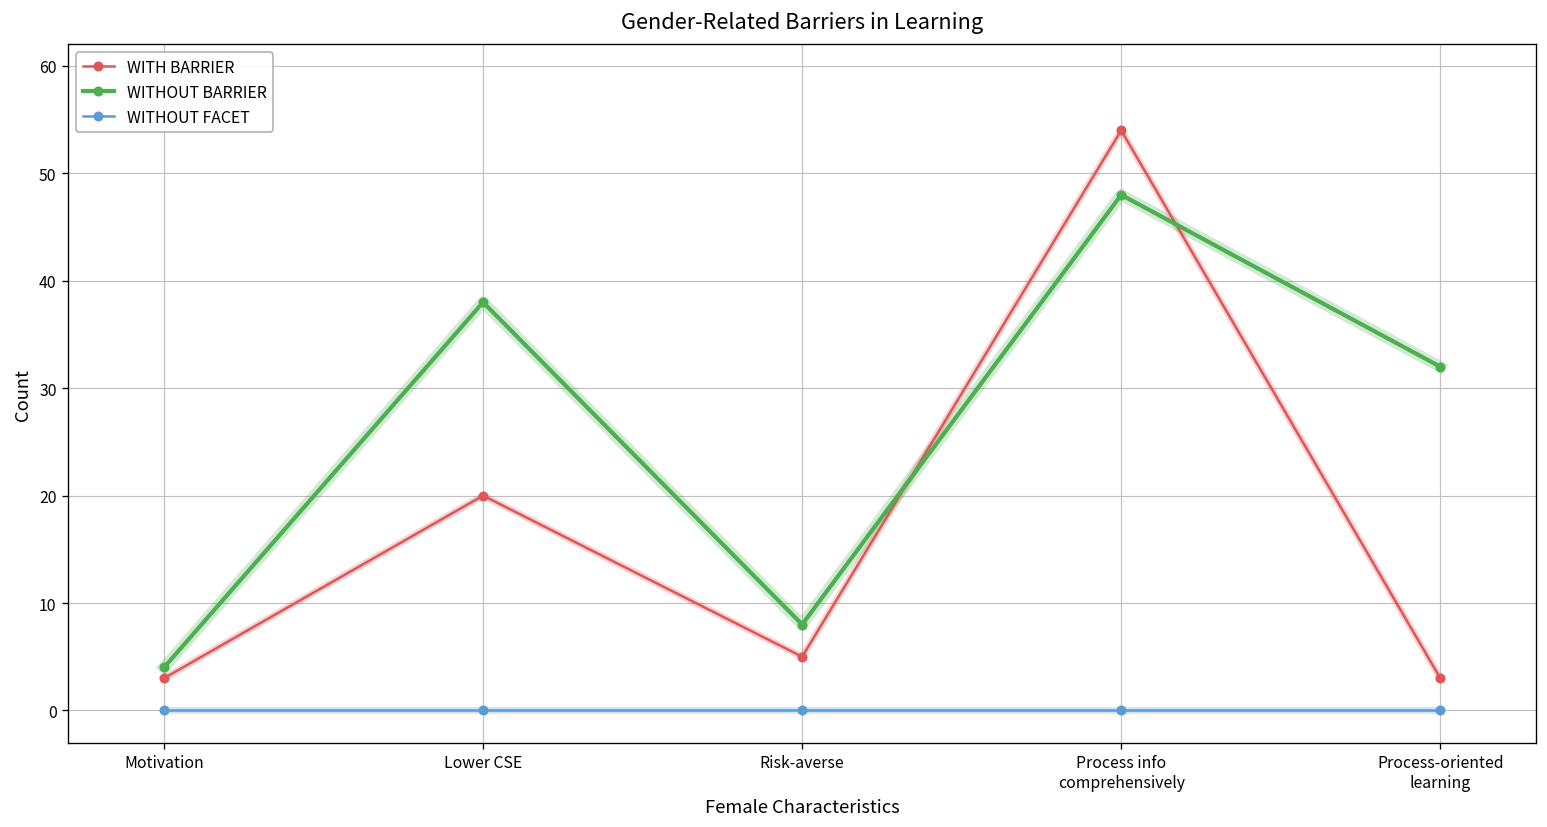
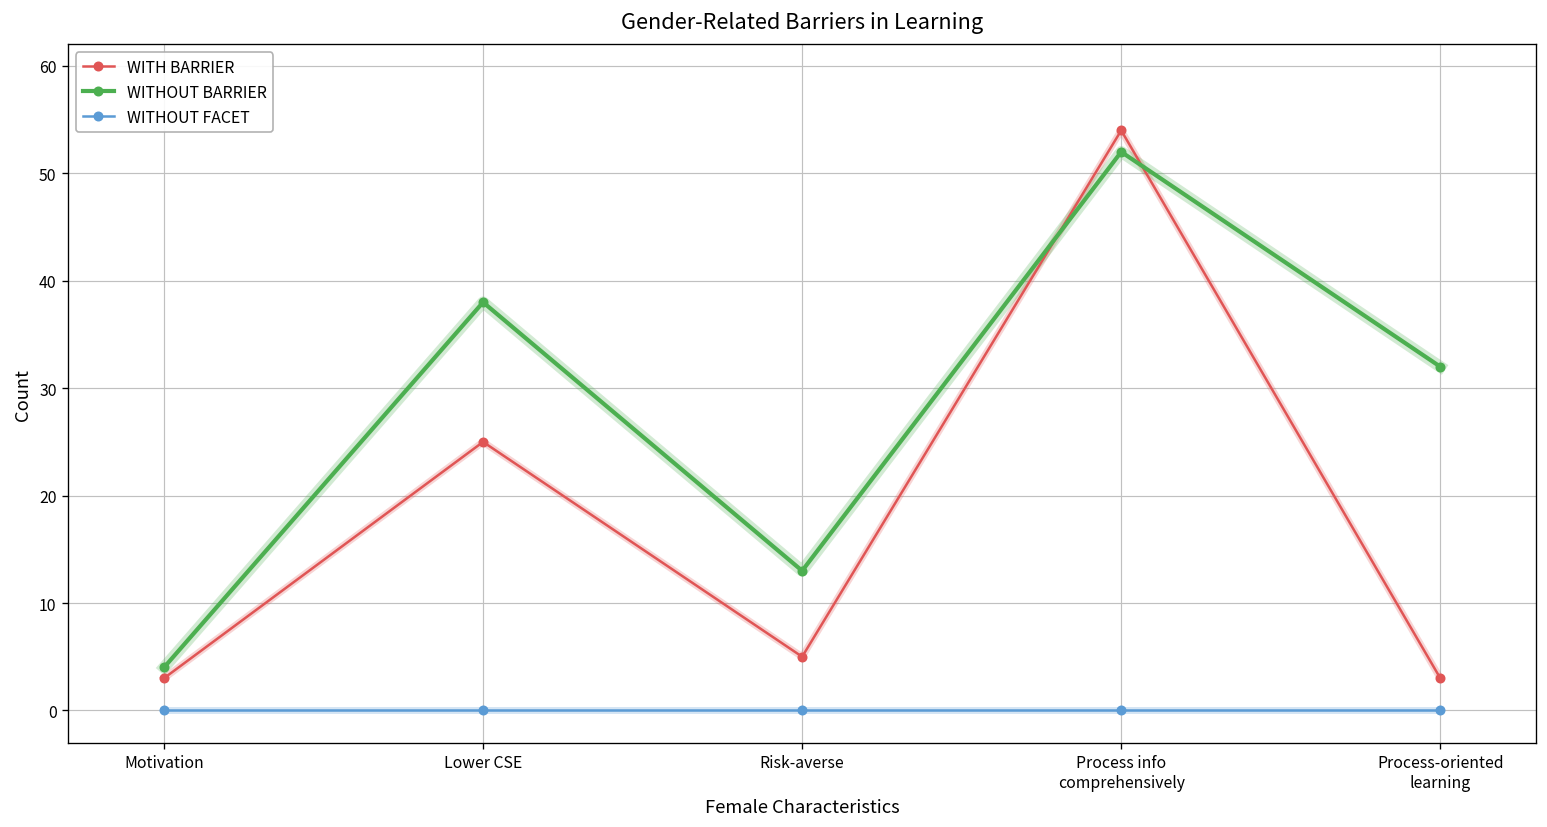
WITH BARRIER, Lower CSE: 20 -> 25
WITHOUT BARRIER, Risk-averse: 8 -> 13
WITHOUT BARRIER, Process info comprehensively: 48 -> 52
